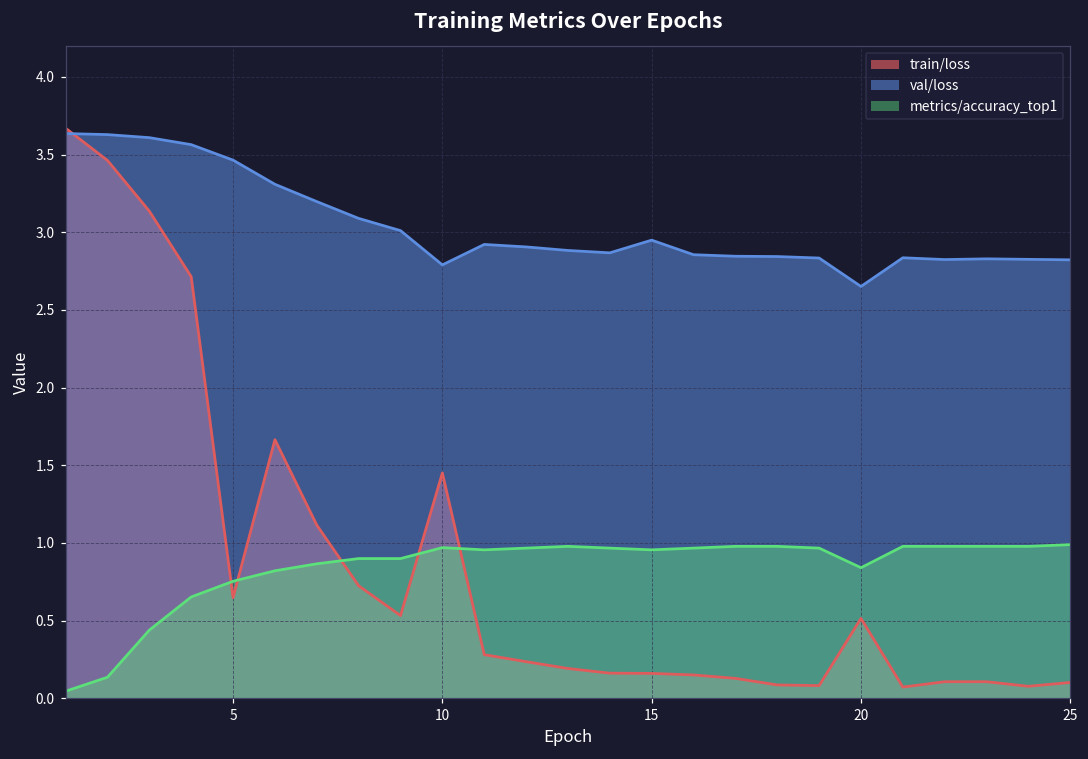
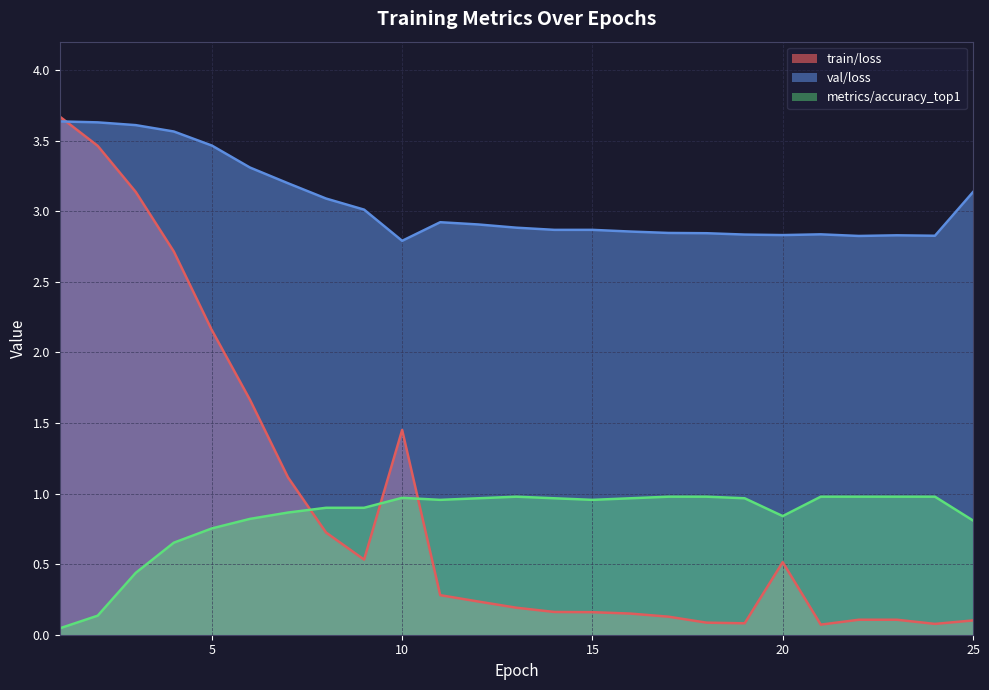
train/loss, 5: 0.65 -> 2.16
val/loss, 15: 2.95 -> 2.87
val/loss, 20: 2.65 -> 2.83
val/loss, 25: 2.82 -> 3.13
metrics/accuracy_top1, 25: 0.99 -> 0.81
